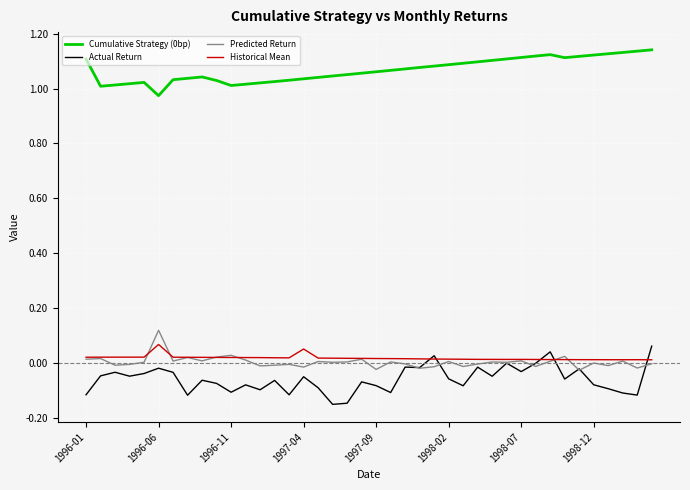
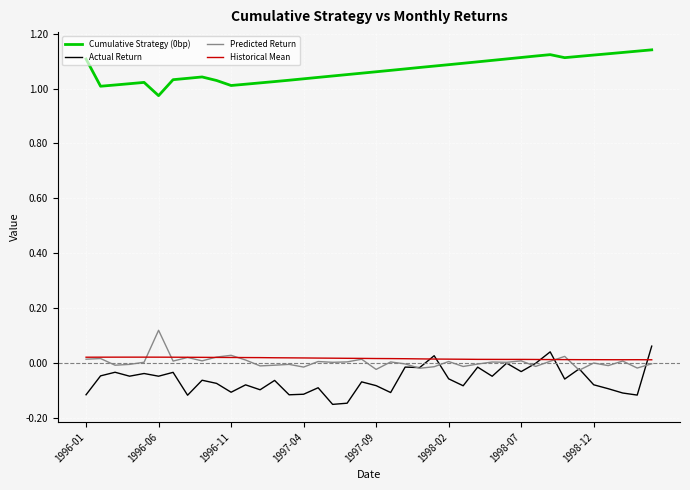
Actual Return, 1996-06: -0.02 -> -0.05
Historical Mean, 1996-06: 0.07 -> 0.02
Actual Return, 1997-04: -0.05 -> -0.11
Historical Mean, 1997-04: 0.05 -> 0.02
